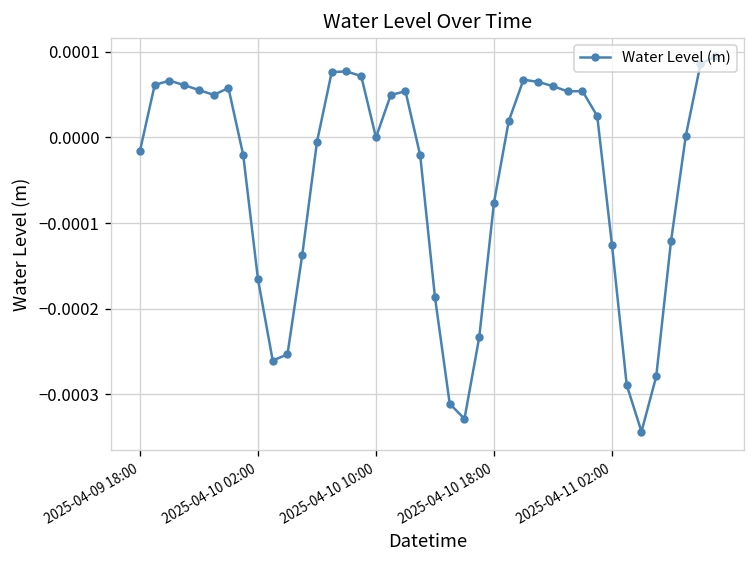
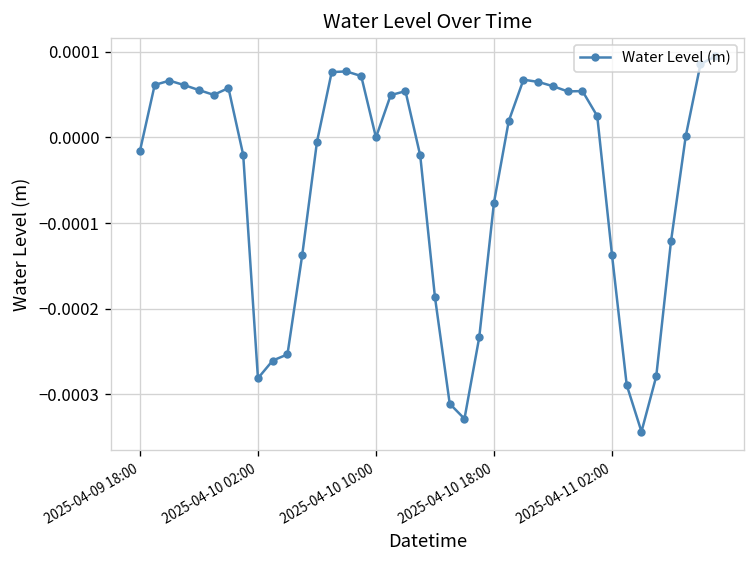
2025-04-10 02:00: -0.00017 -> -0.00028
2025-04-11 02:00: -0.00013 -> -0.00014
